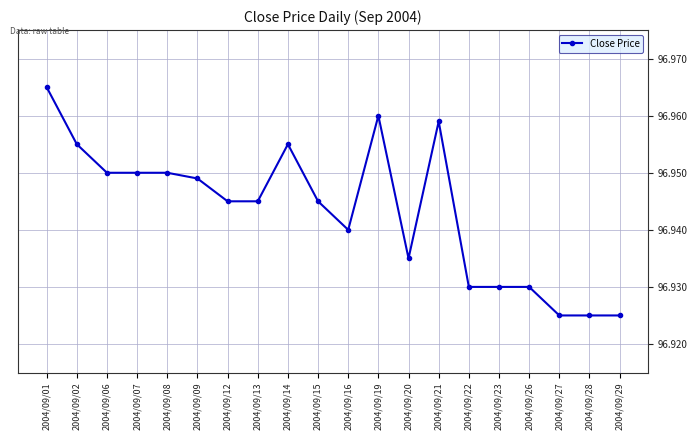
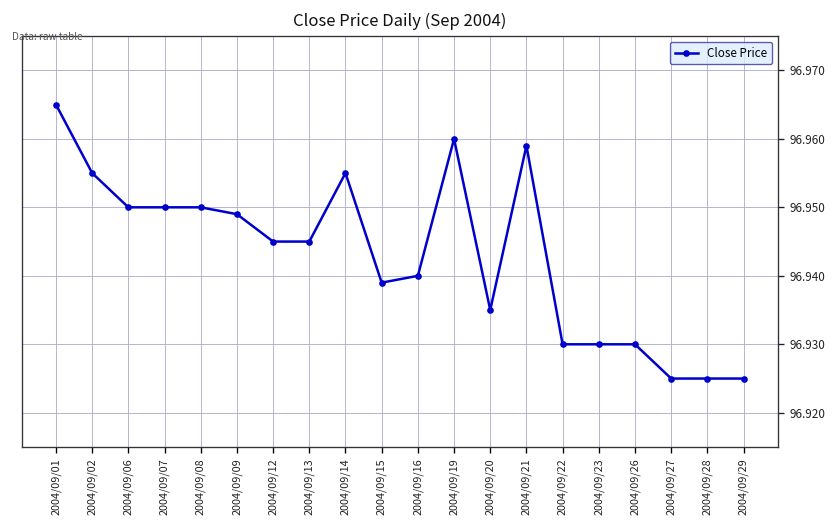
2004/09/15: 96.945 -> 96.939
